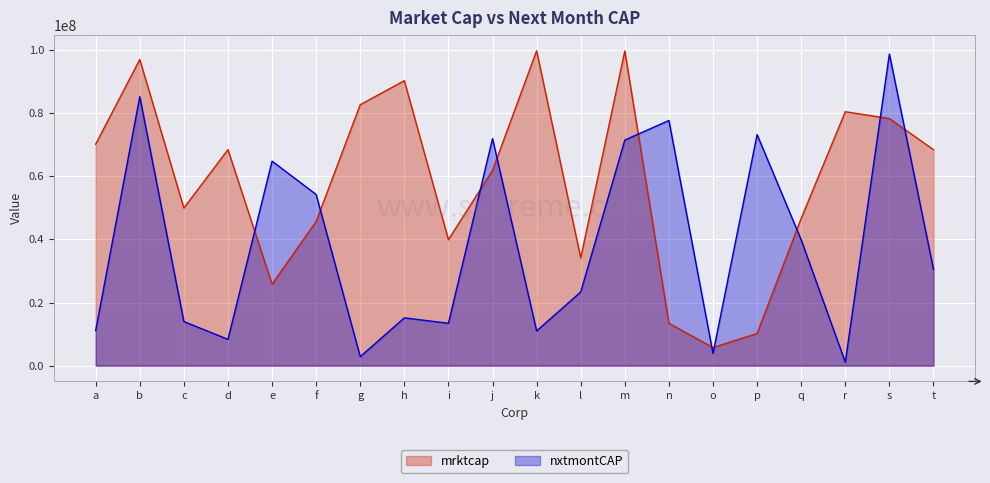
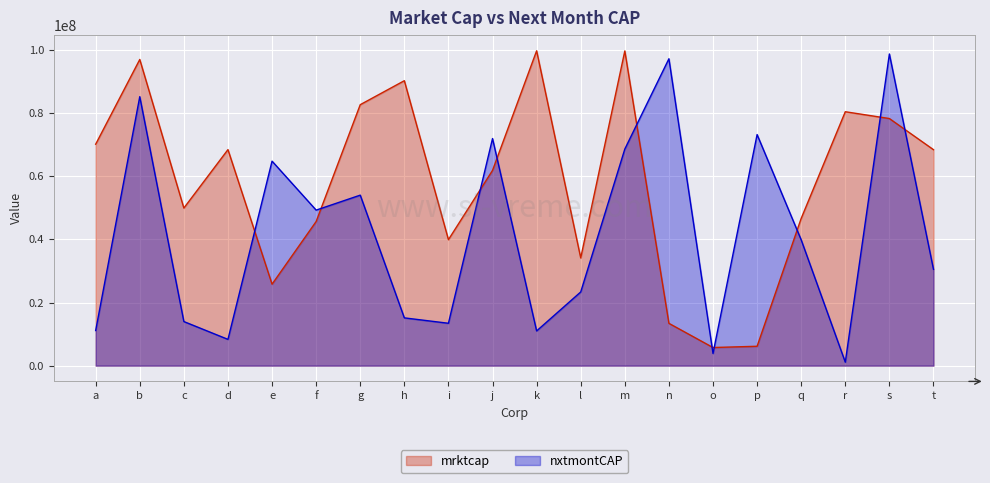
nxtmontCAP, f: 54000000 -> 49000000
nxtmontCAP, g: 3000000 -> 54000000
nxtmontCAP, m: 71000000 -> 69000000
nxtmontCAP, n: 78000000 -> 97000000
mrktcap, p: 10000000 -> 6000000
